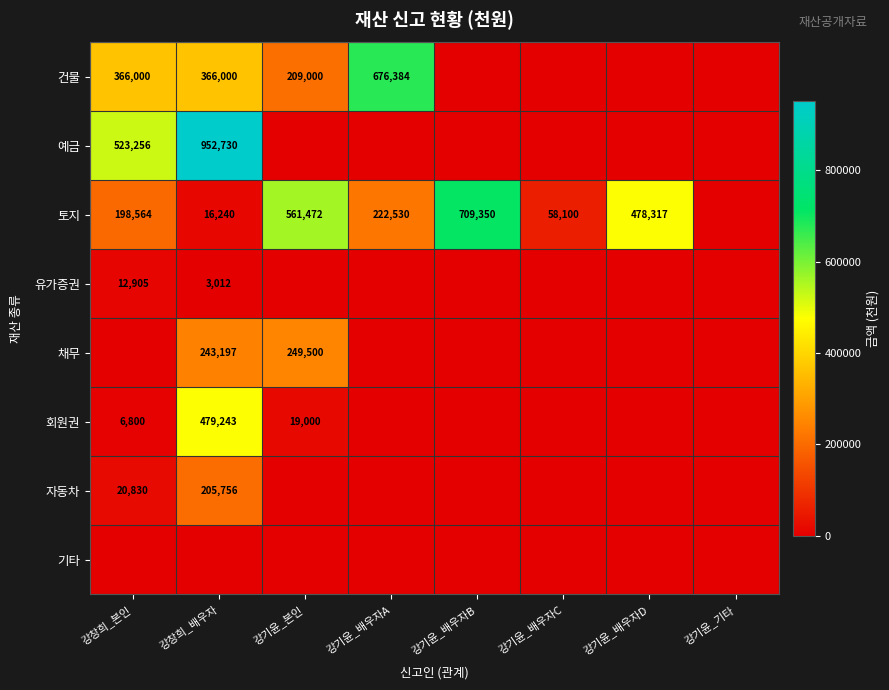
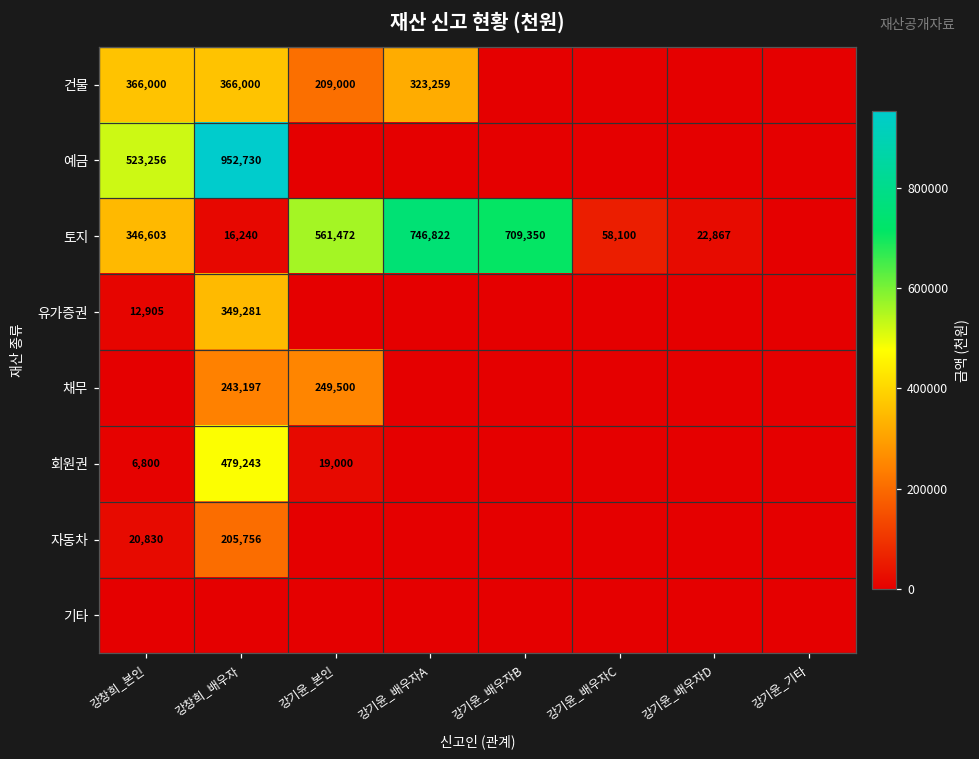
건물, 강기윤_배우자A: 676,384 -> 323,259
토지, 강창희_본인: 198,564 -> 346,603
토지, 강기윤_배우자A: 222,530 -> 746,822
토지, 강기윤_배우자D: 478,317 -> 22,867
유가증권, 강창희_배우자: 3,012 -> 349,281
